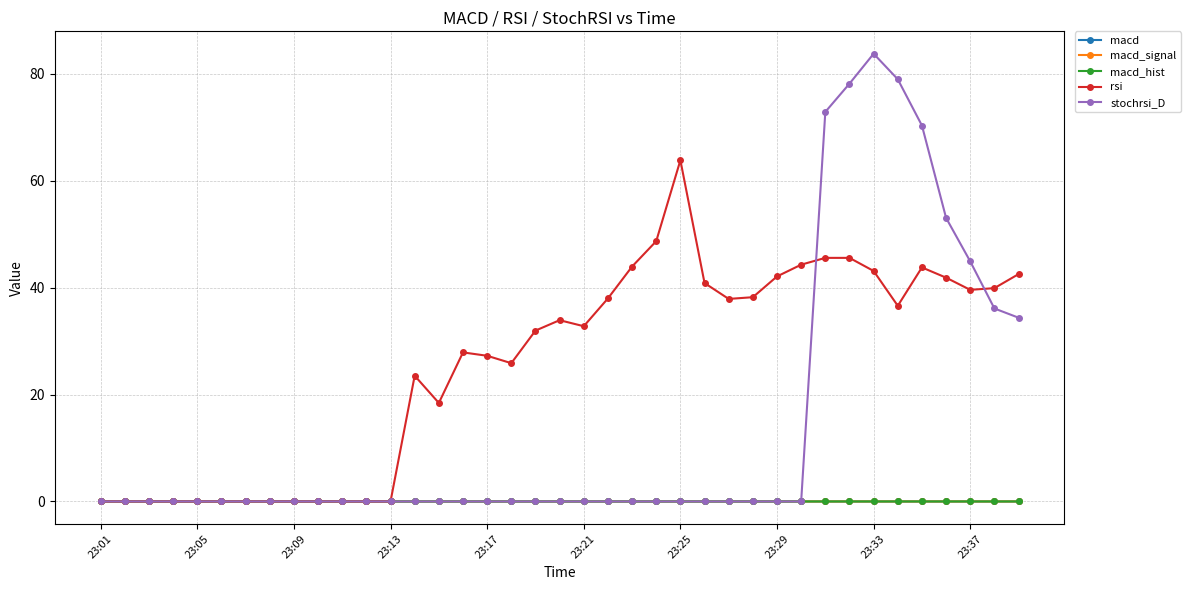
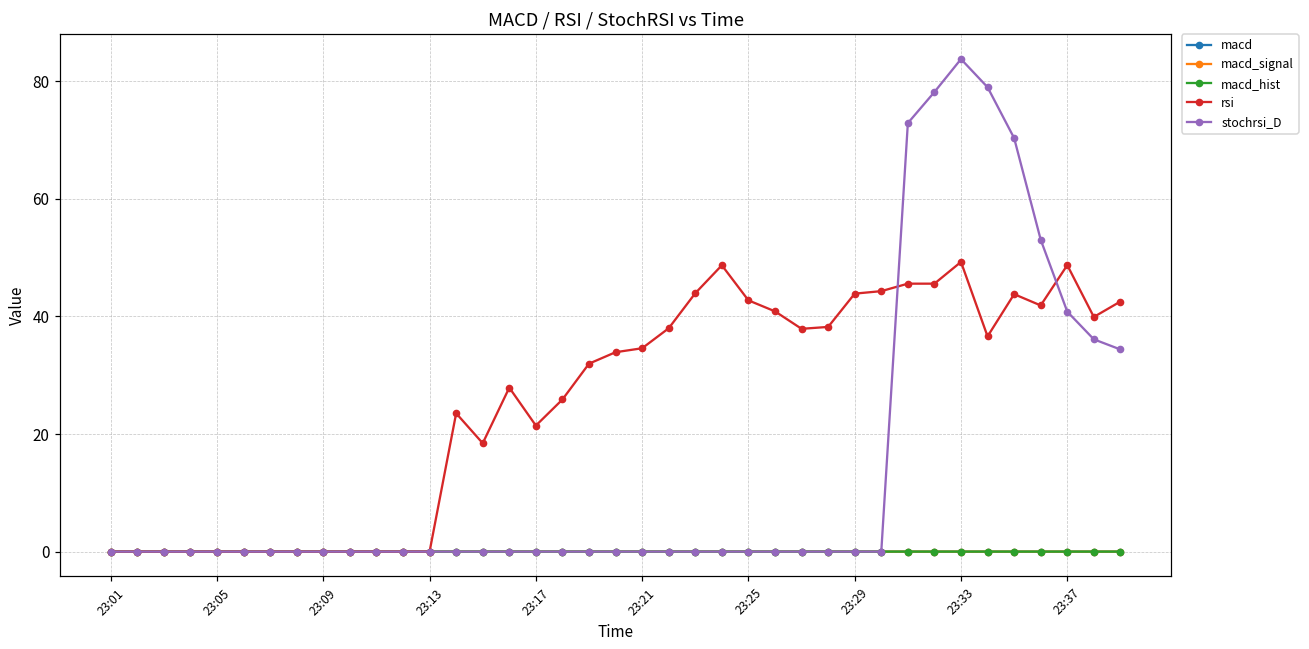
rsi, 23:17: 27 -> 21
rsi, 23:21: 33 -> 35
rsi, 23:25: 64 -> 43
rsi, 23:29: 42 -> 44
rsi, 23:33: 43 -> 49
rsi, 23:37: 40 -> 49
stochrsi_D, 23:37: 45 -> 41
